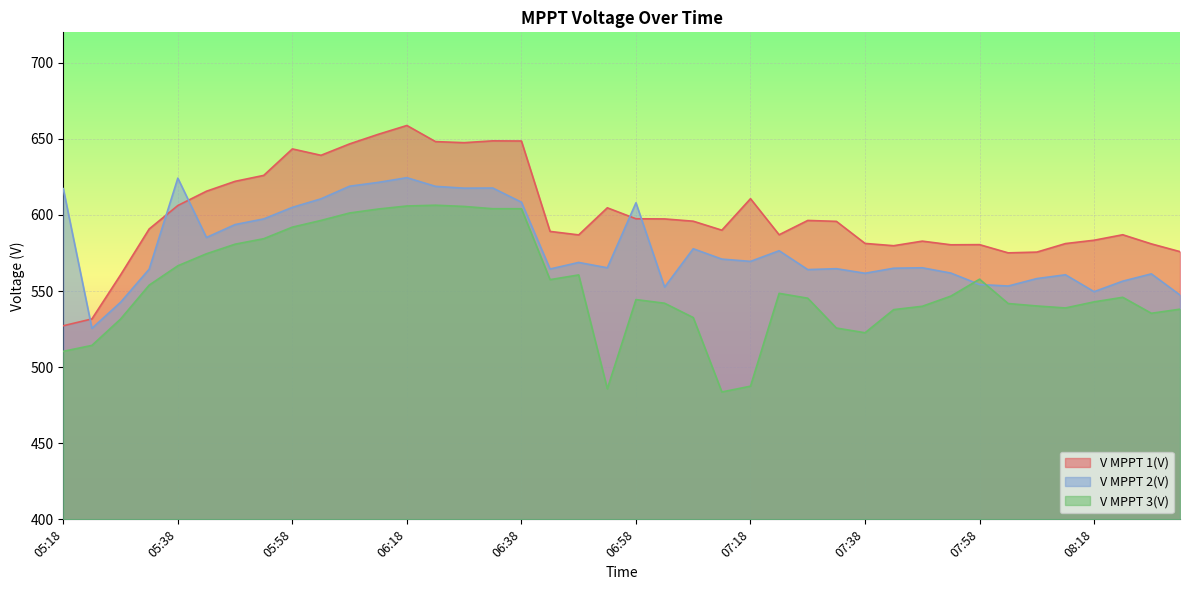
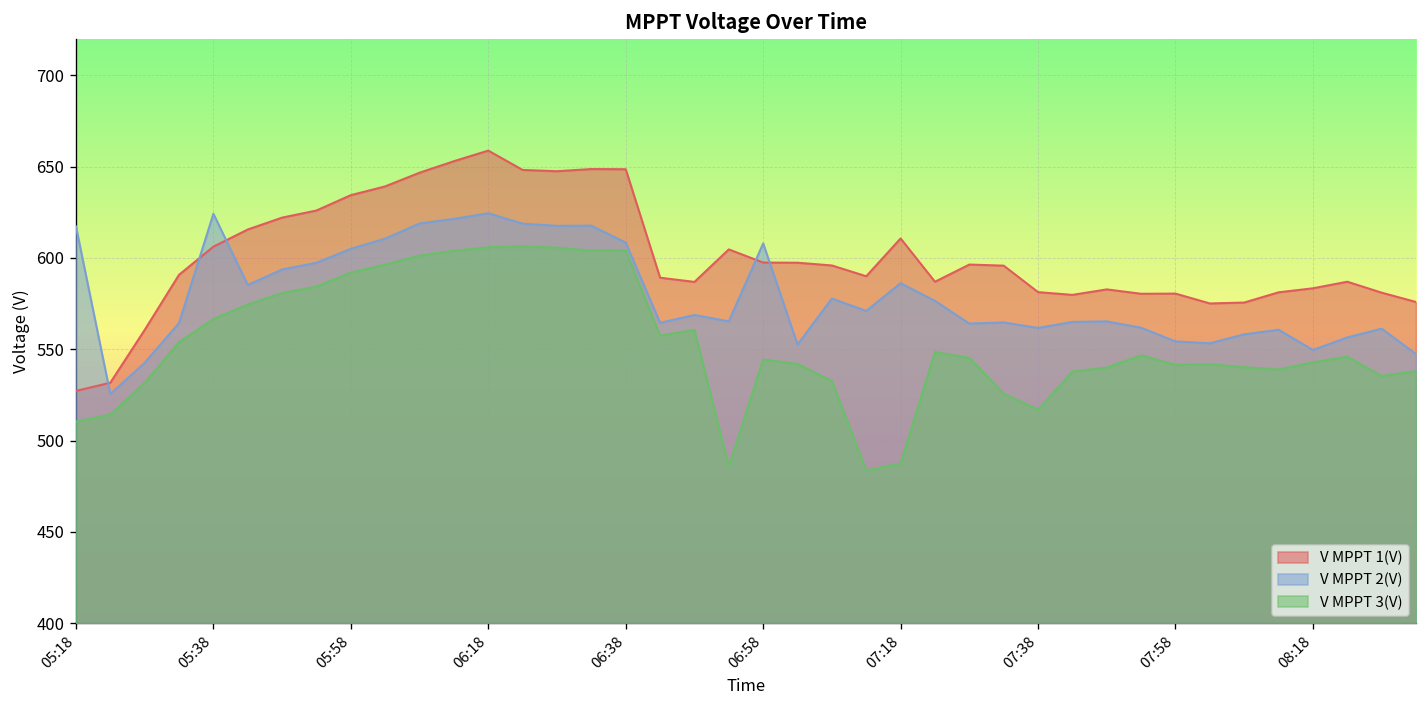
V MPPT 1(V), 05:58: 643 -> 634
V MPPT 2(V), 07:18: 570 -> 586
V MPPT 3(V), 07:38: 523 -> 517
V MPPT 3(V), 07:58: 558 -> 542
